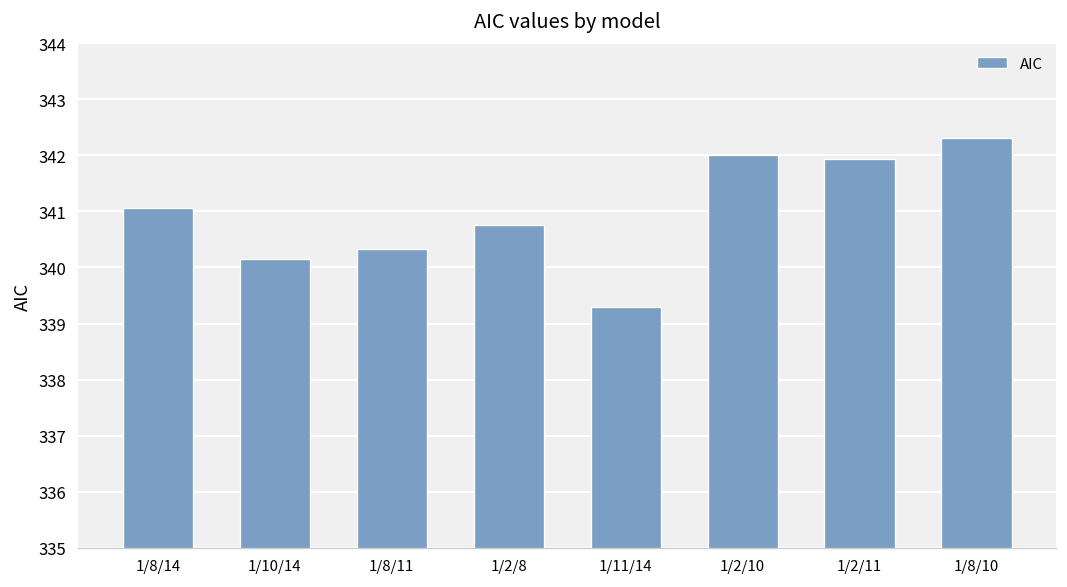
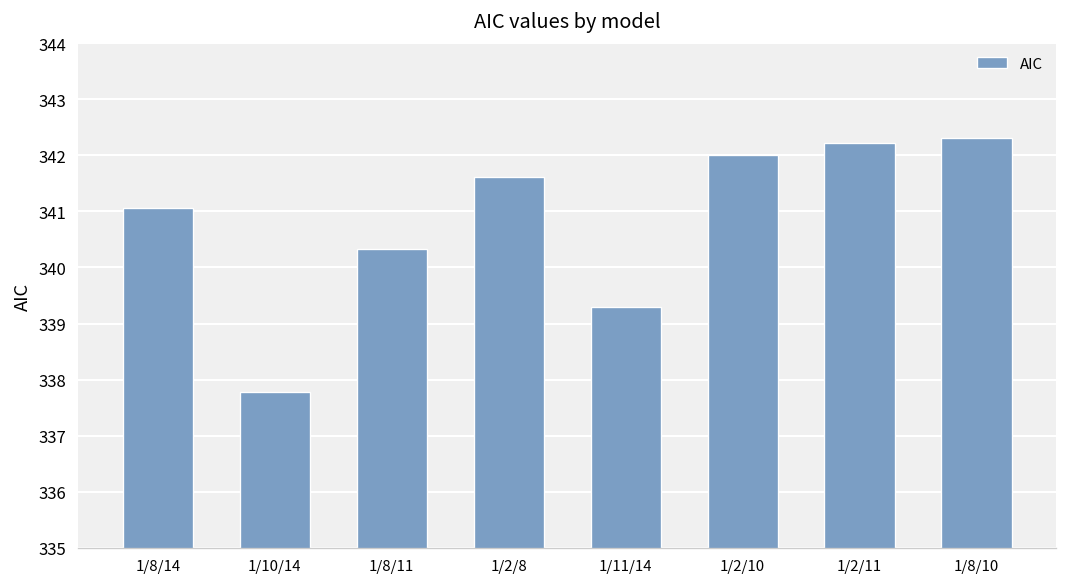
1/10/14: 340.2 -> 337.8
1/2/8: 340.8 -> 341.6
1/2/11: 341.9 -> 342.2
